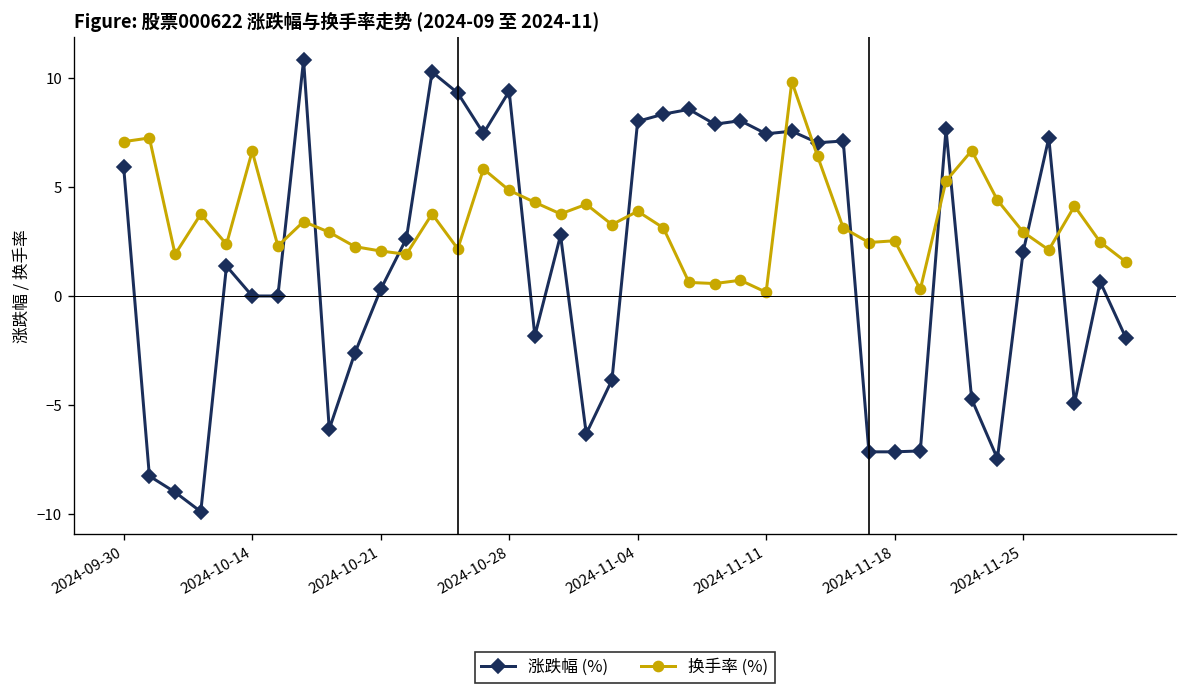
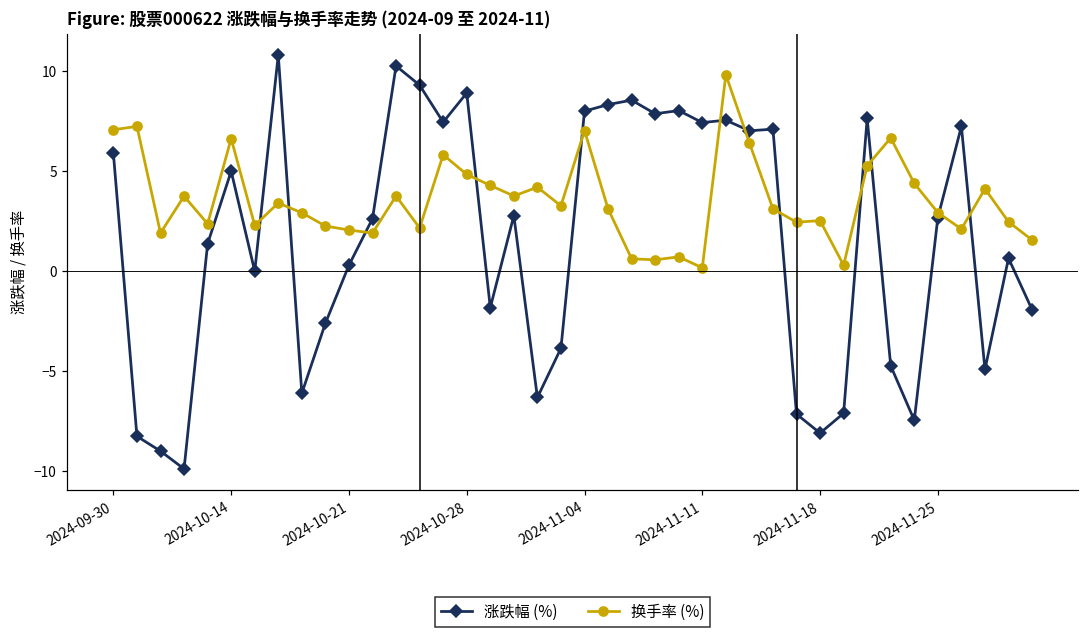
涨跌幅 (%), 2024-10-14: 0 -> 5
涨跌幅 (%), 2024-10-28: 9.4 -> 8.9
换手率 (%), 2024-11-04: 3.9 -> 7.0
涨跌幅 (%), 2024-11-18: -7.1 -> -8.1
涨跌幅 (%), 2024-11-25: 2.0 -> 2.7
